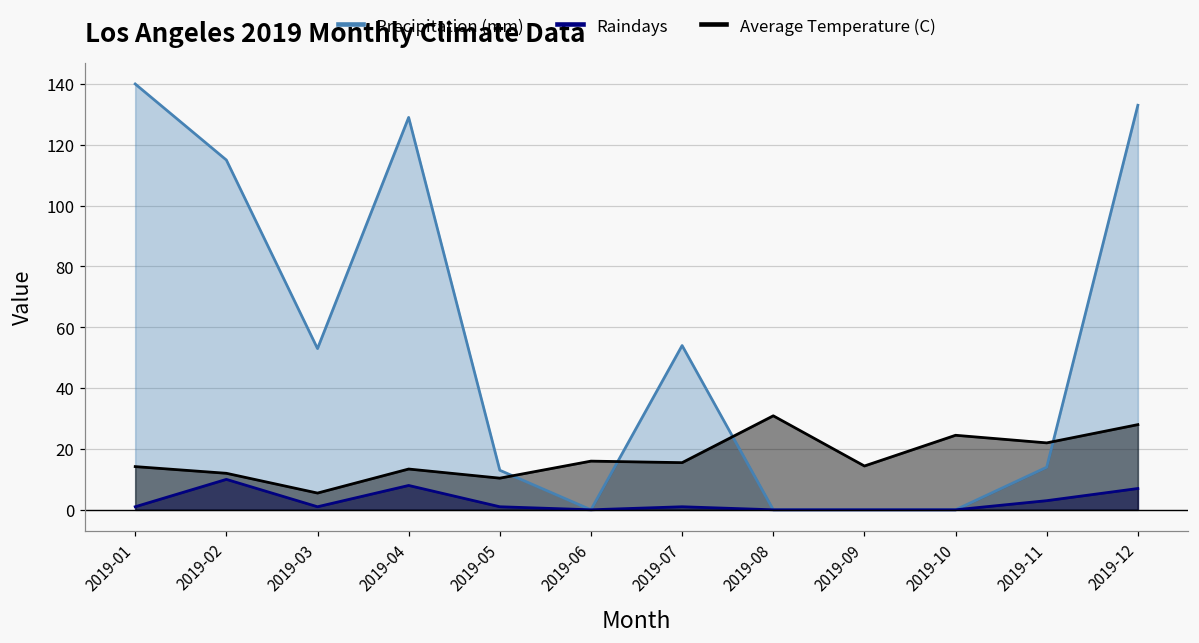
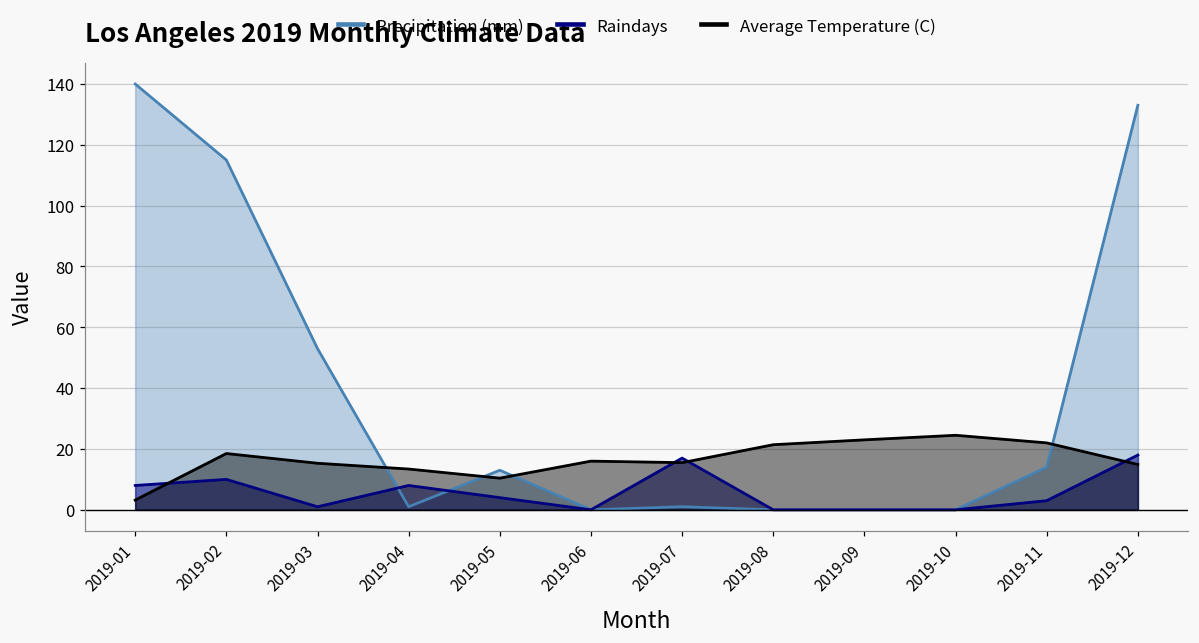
Raindays, 2019-01: 1 -> 8
Average Temperature (C), 2019-01: 14 -> 3
Average Temperature (C), 2019-02: 12 -> 19
Average Temperature (C), 2019-03: 6 -> 15
Precipitation (mm), 2019-04: 129 -> 1
Raindays, 2019-05: 1 -> 4
Precipitation (mm), 2019-07: 54 -> 1
Raindays, 2019-07: 1 -> 17
Average Temperature (C), 2019-08: 31 -> 21
Average Temperature (C), 2019-09: 14 -> 23
Raindays, 2019-12: 7 -> 18
Average Temperature (C), 2019-12: 28 -> 15
